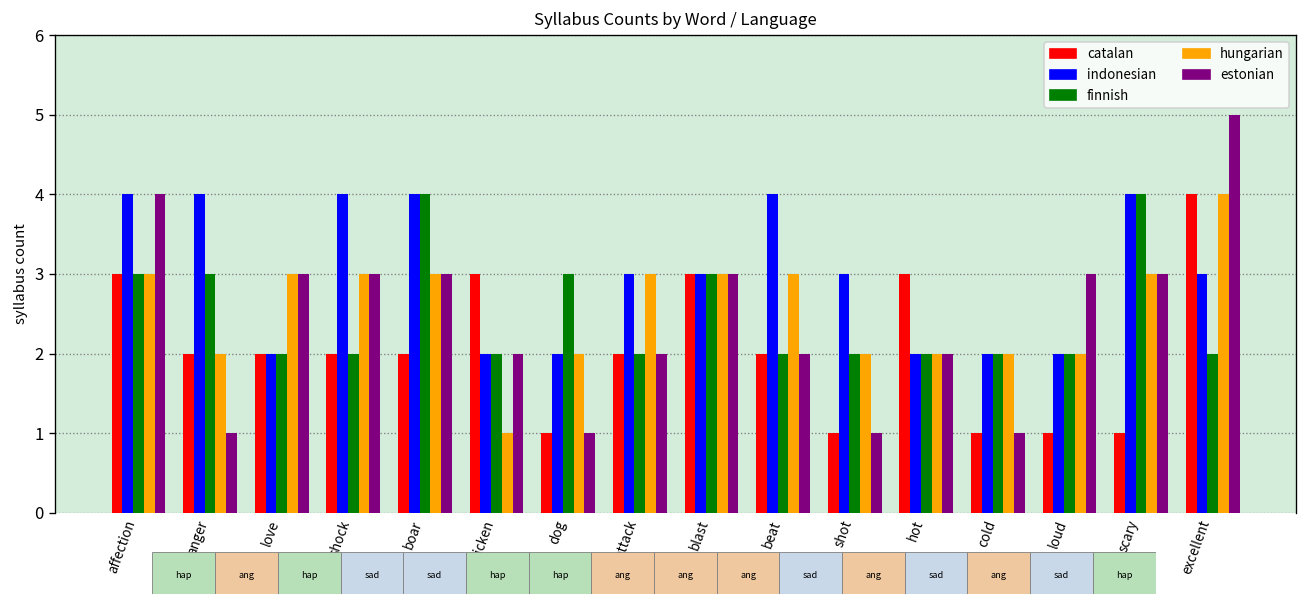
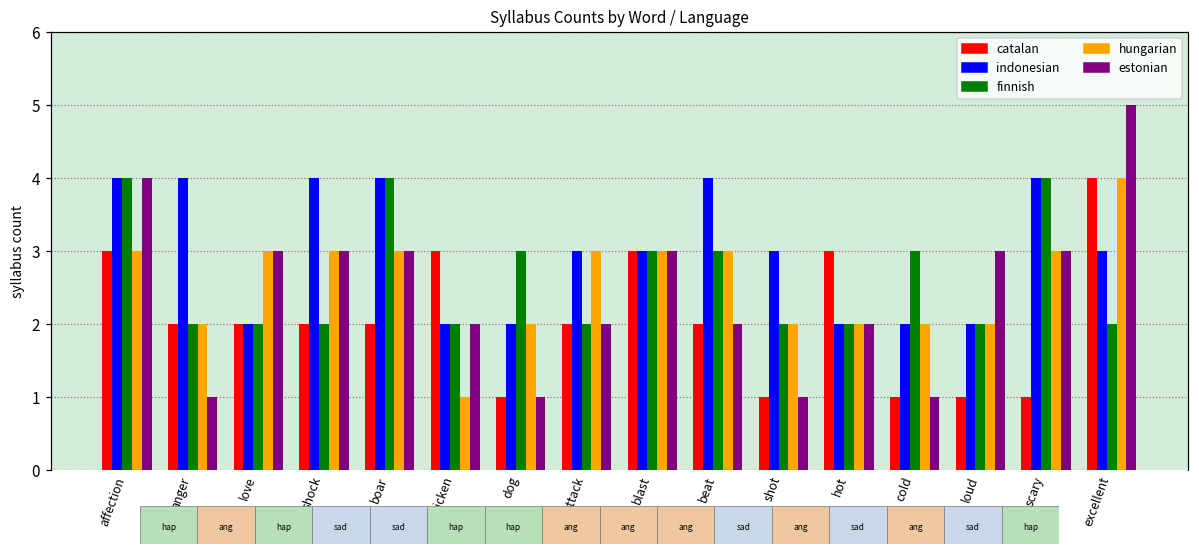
finnish, affection: 3 -> 4
finnish, anger: 3 -> 2
finnish, beat: 2 -> 3
finnish, cold: 2 -> 3
